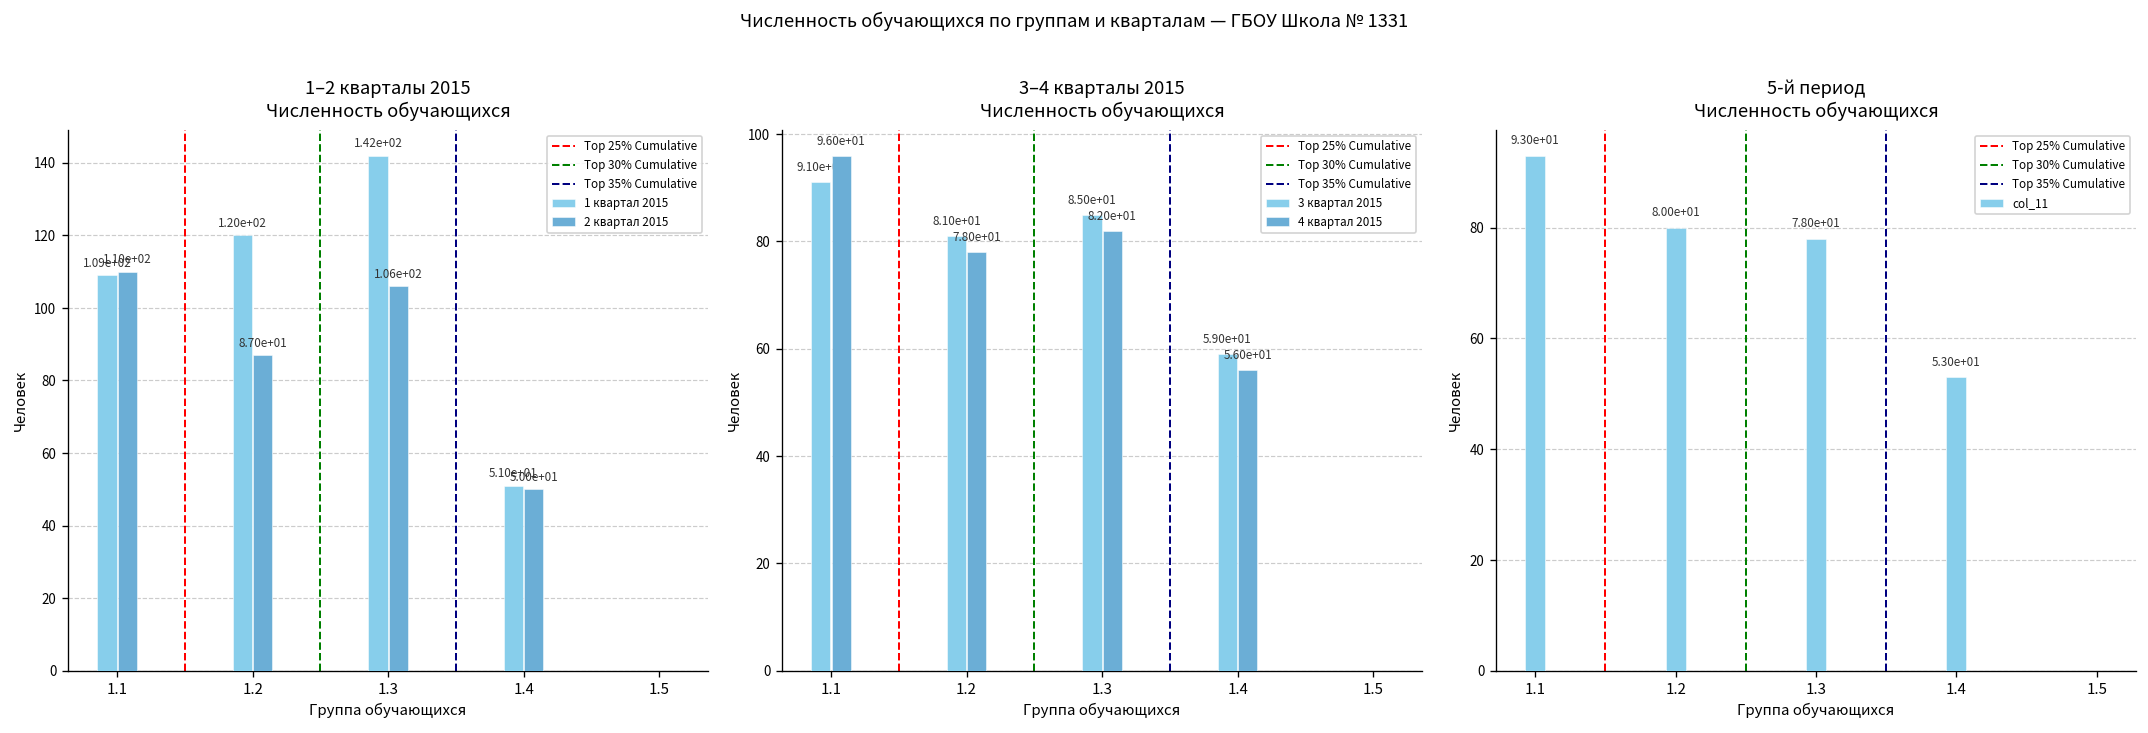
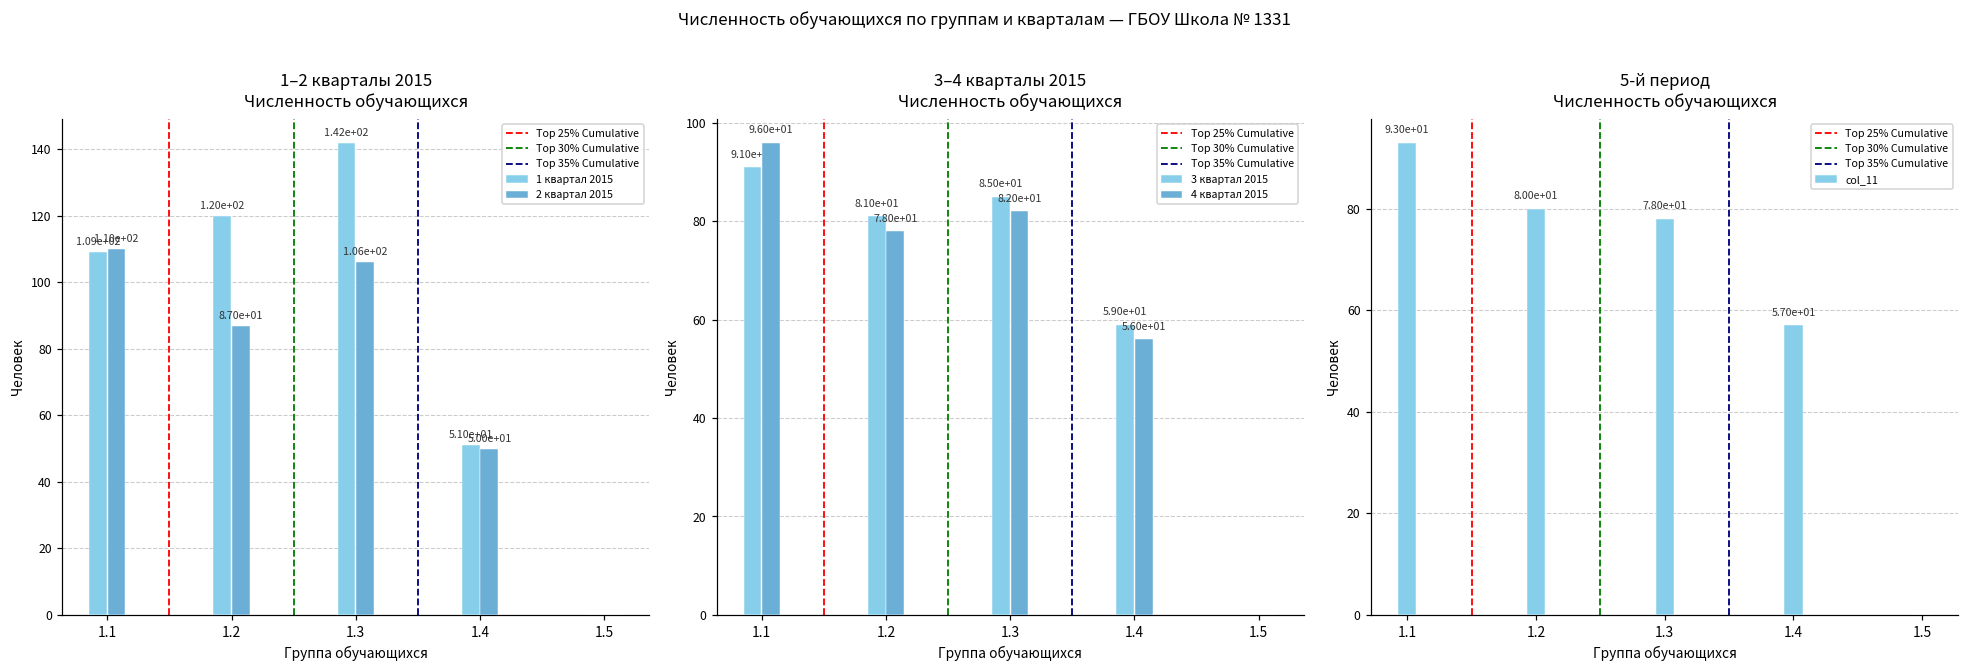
5-й период Численность обучающихся, 1.4: 5.30e+01 -> 5.70e+01
